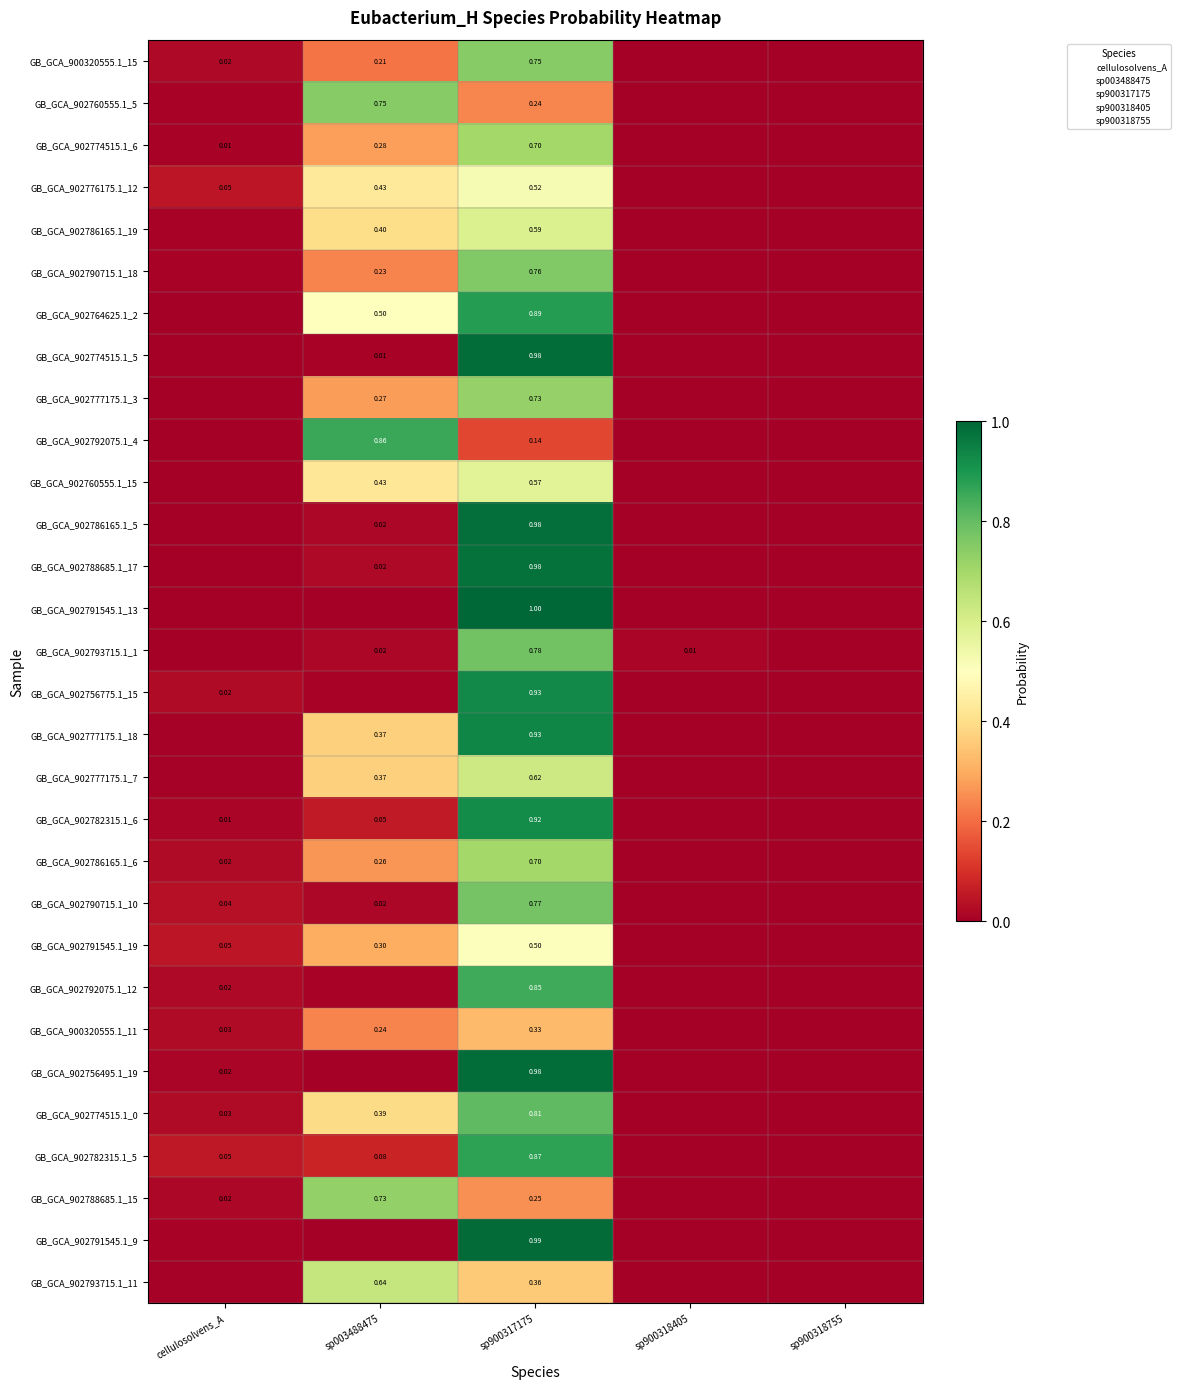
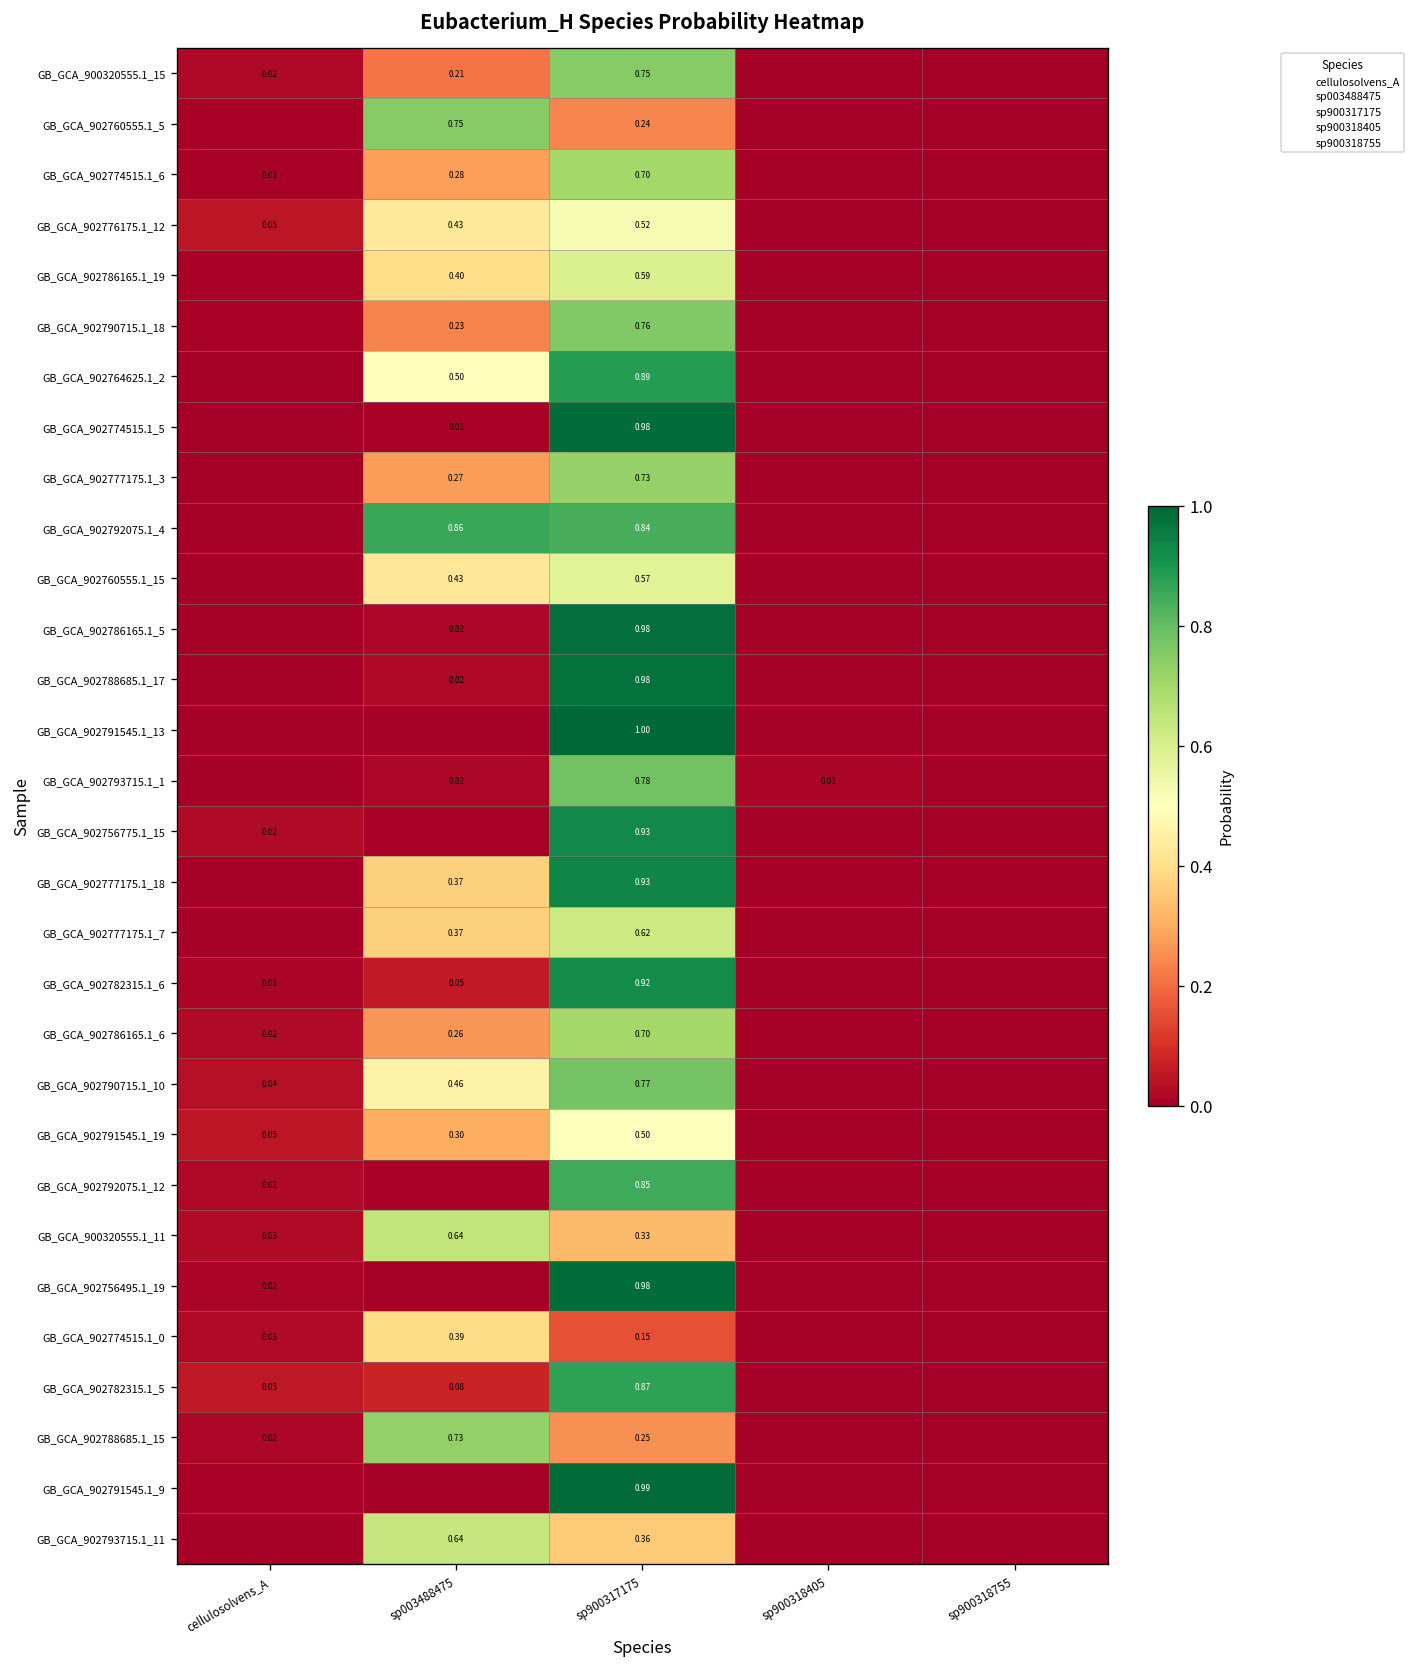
GB_GCA_902792075.1_4, sp900317175: 0.14 -> 0.84
GB_GCA_902790715.1_10, sp003488475: 0.02 -> 0.46
GB_GCA_900320555.1_11, sp003488475: 0.24 -> 0.64
GB_GCA_902774515.1_0, sp900317175: 0.81 -> 0.15
